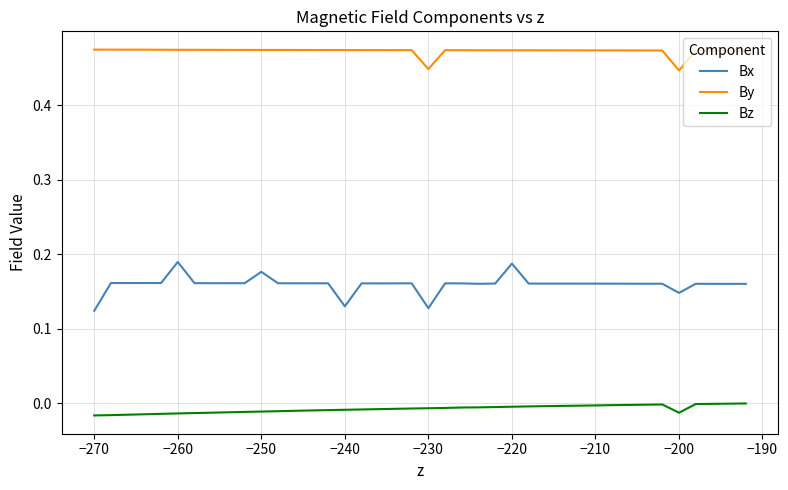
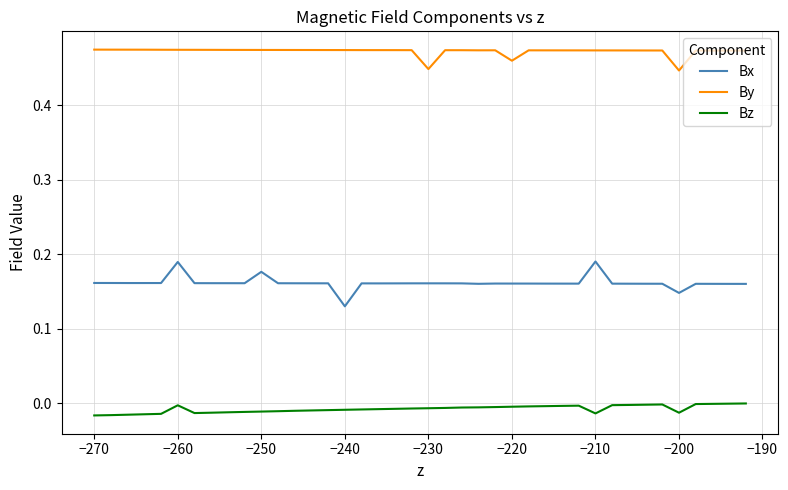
Bx, −270: 0.12 -> 0.16
Bz, −260: -0.01 -> 0.00
Bx, −230: 0.13 -> 0.16
Bx, −220: 0.19 -> 0.16
By, −220: 0.47 -> 0.46
Bx, −210: 0.16 -> 0.19
Bz, −210: 0.00 -> -0.01
